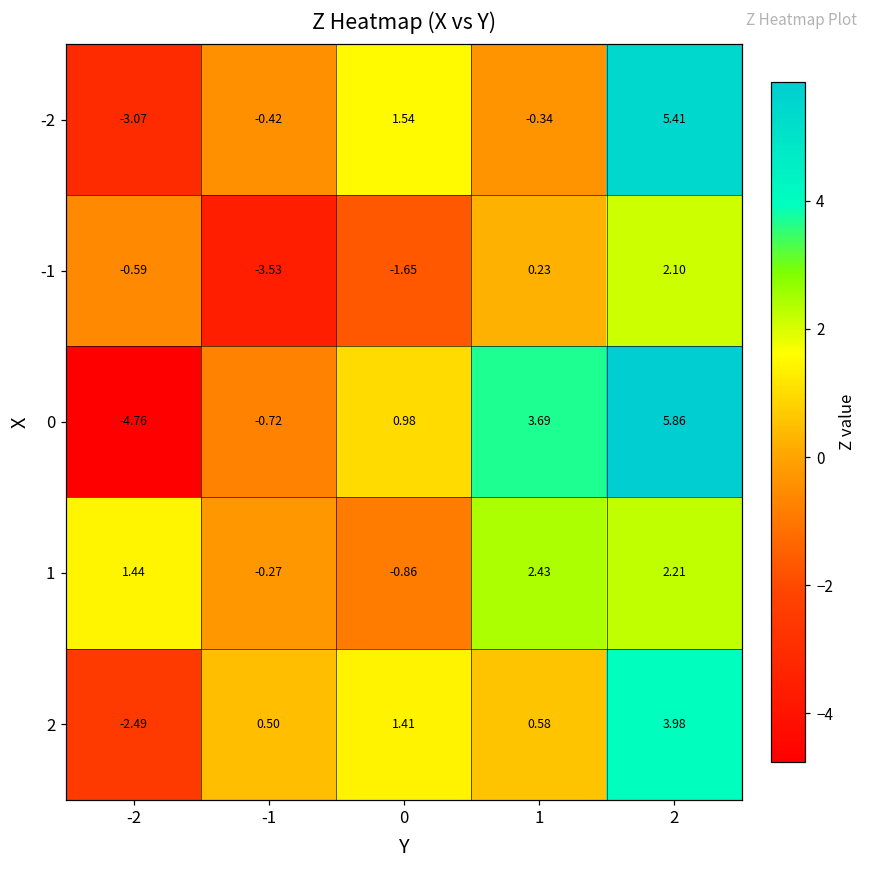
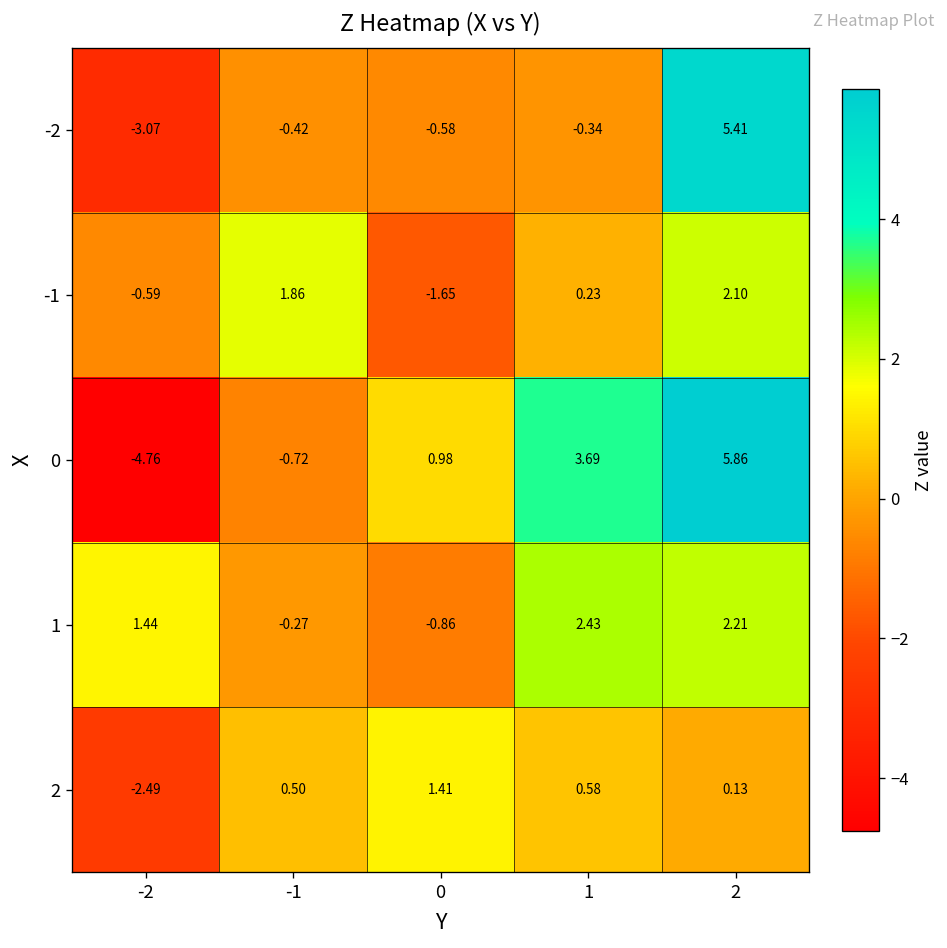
-2, 0: 1.54 -> -0.58
-1, -1: -3.53 -> 1.86
2, 2: 3.98 -> 0.13
